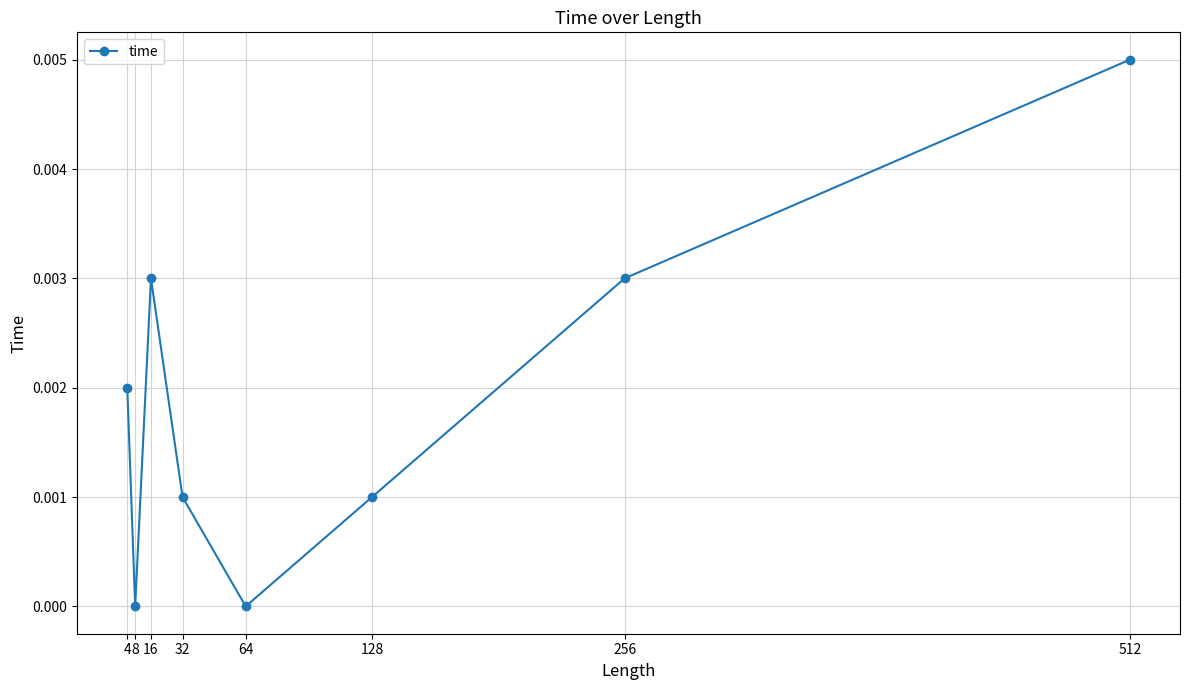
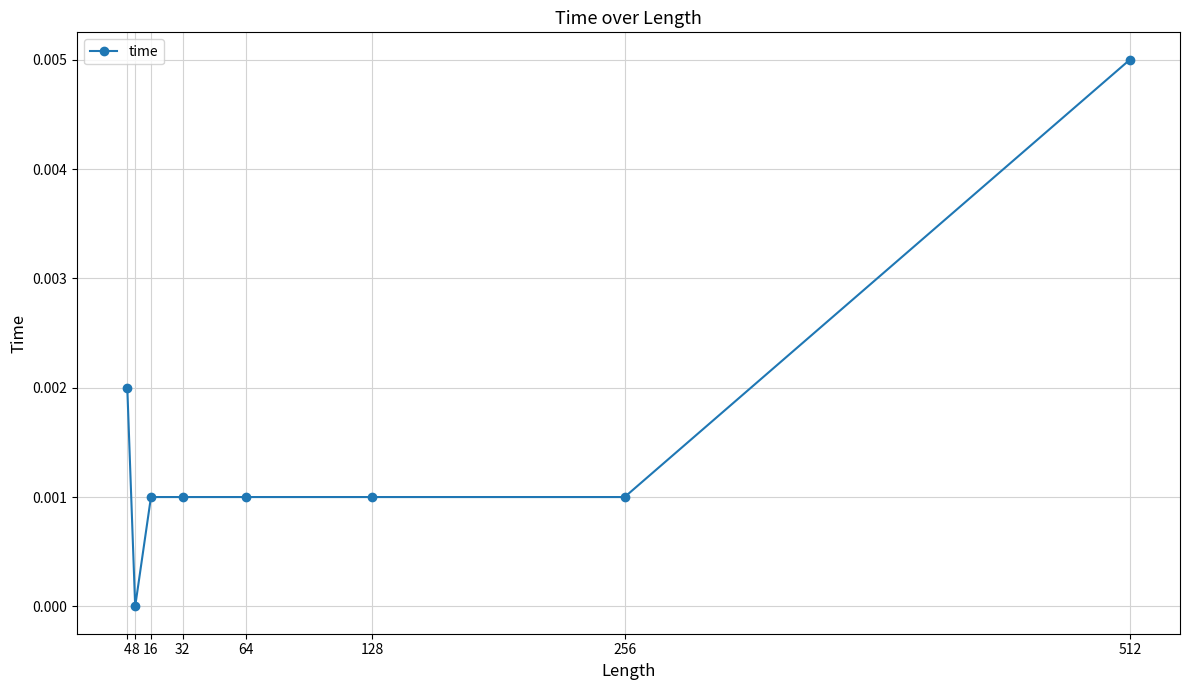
16: 0.003 -> 0.001
64: 0.000 -> 0.001
256: 0.003 -> 0.001
